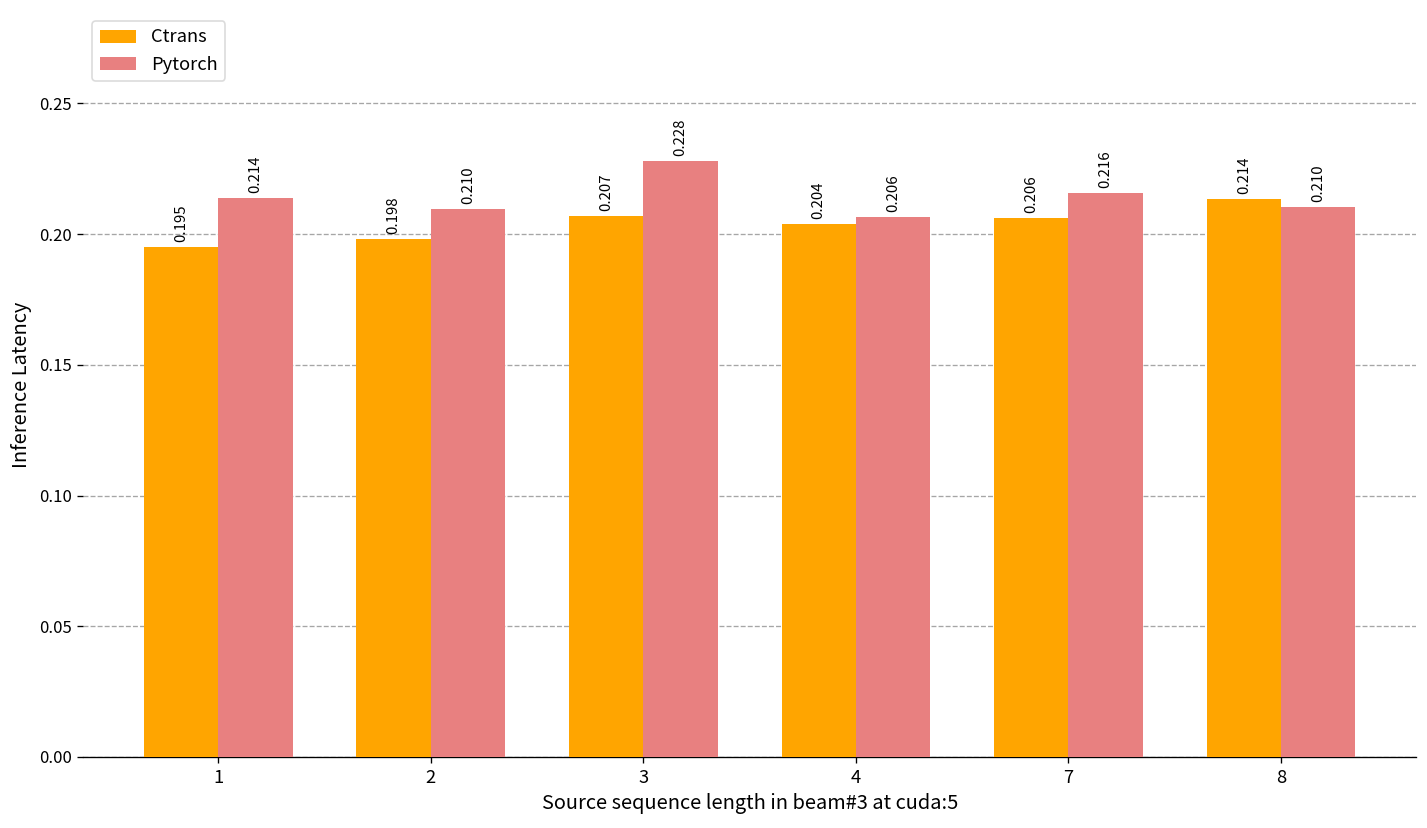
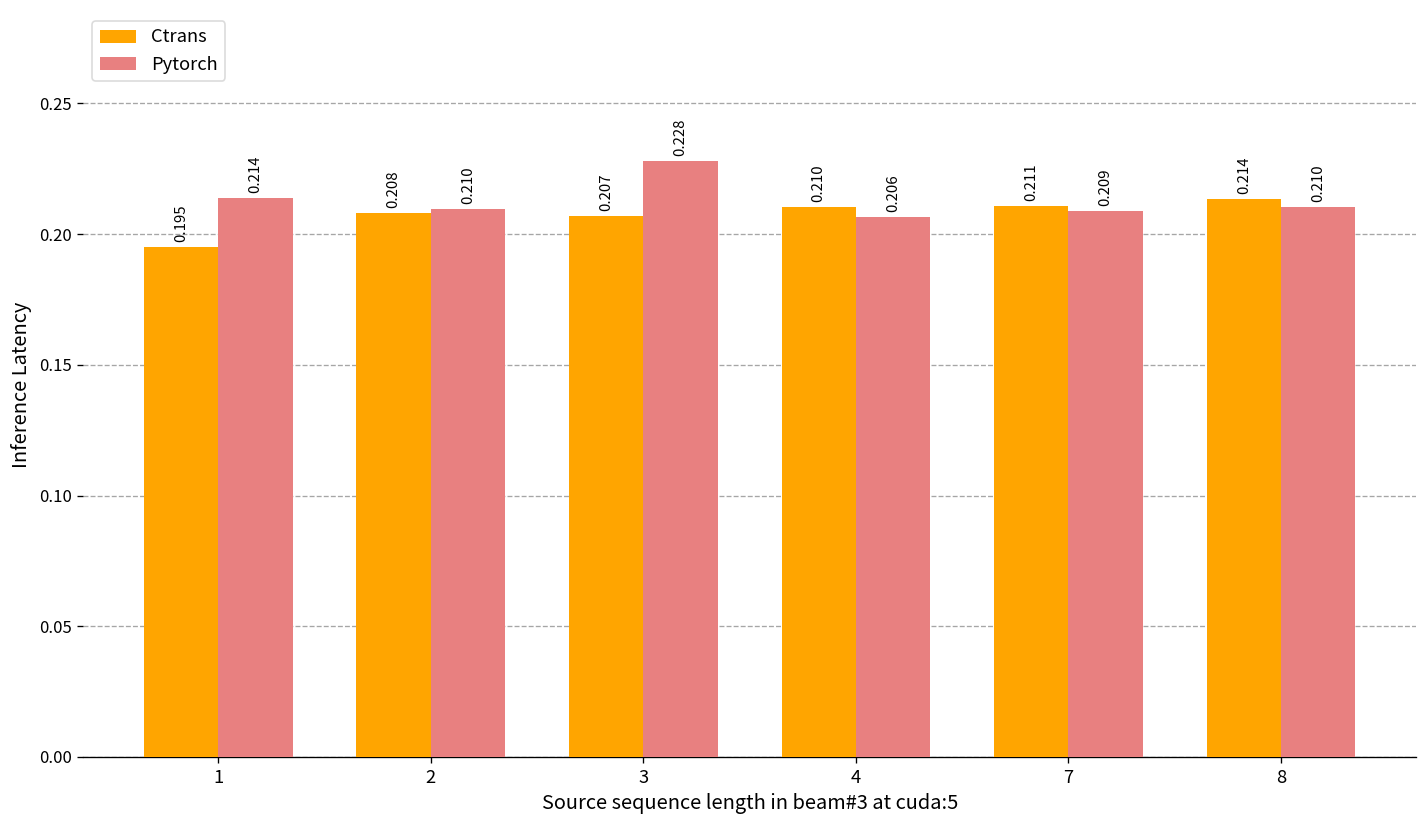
Ctrans, 2: 0.198 -> 0.208
Ctrans, 4: 0.204 -> 0.210
Ctrans, 7: 0.206 -> 0.211
Pytorch, 7: 0.216 -> 0.209
